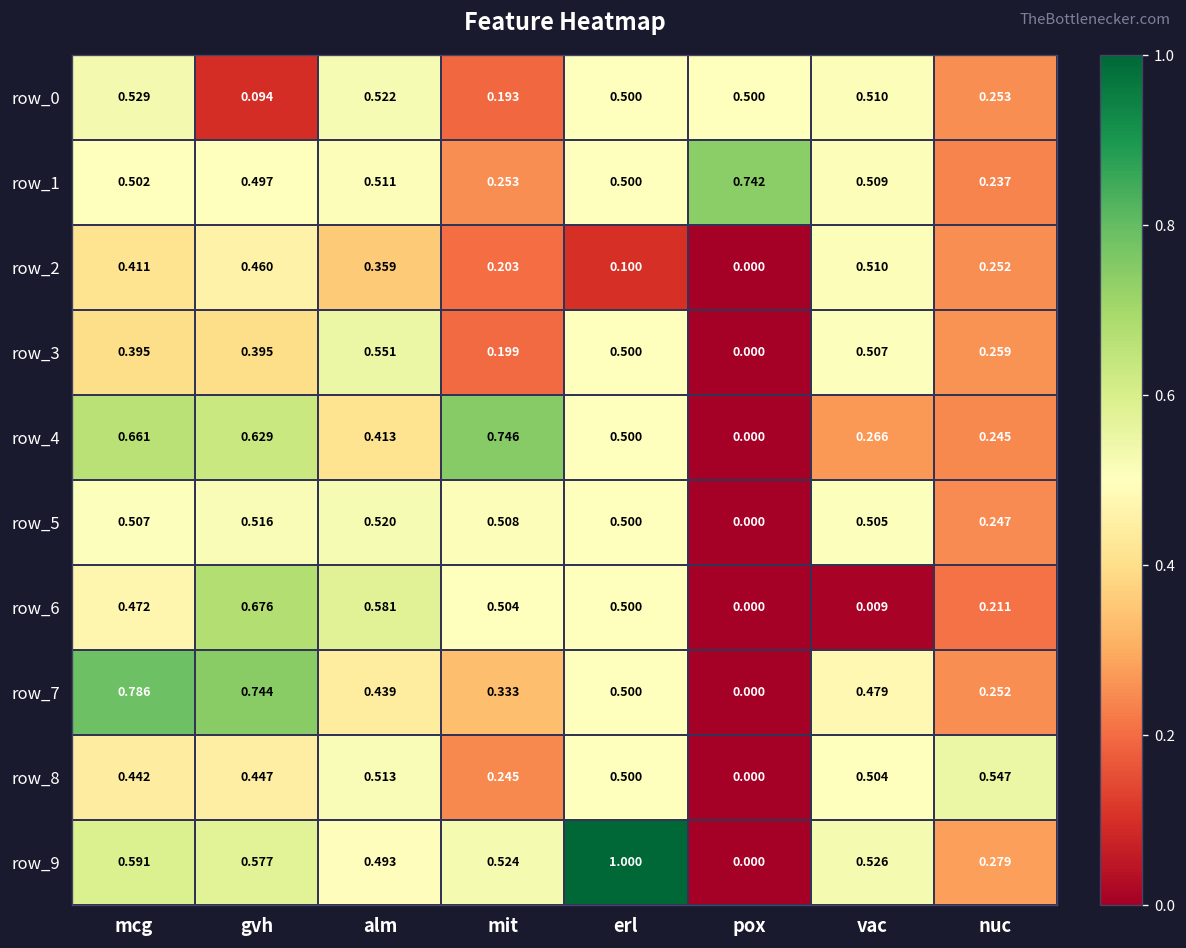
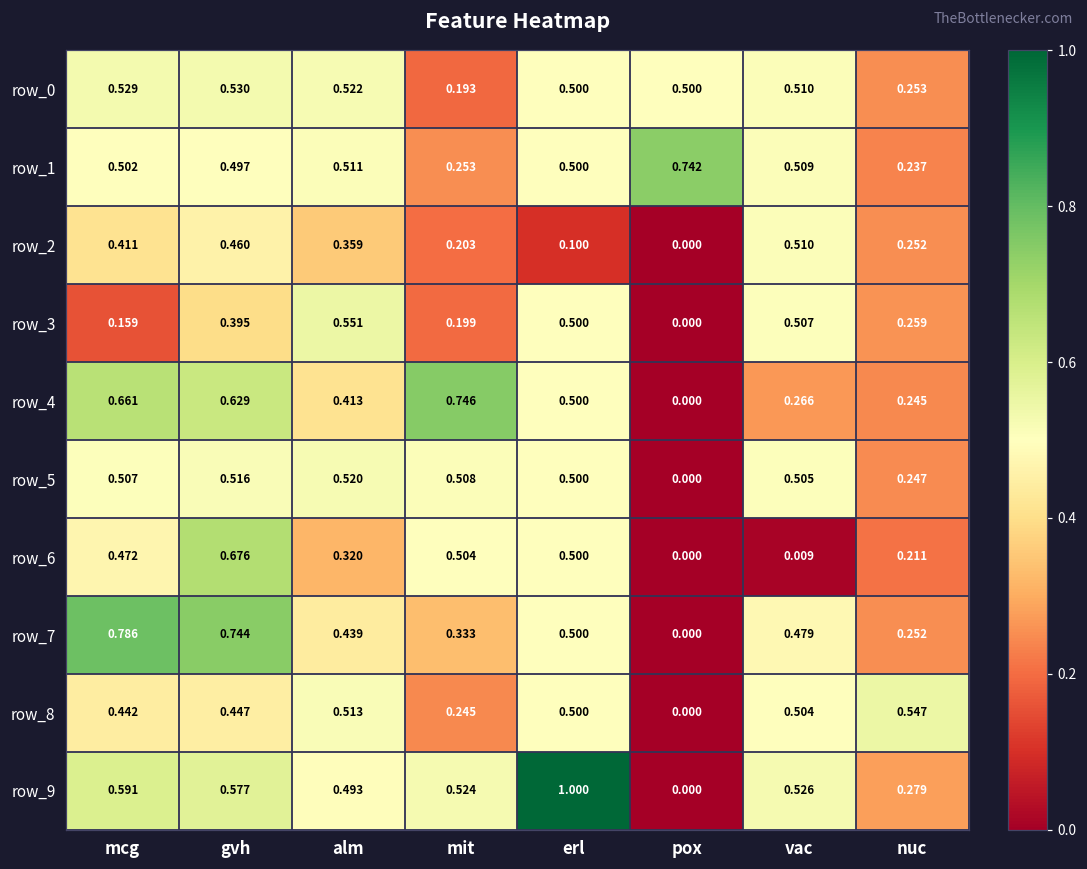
row_0, gvh: 0.094 -> 0.530
row_3, mcg: 0.395 -> 0.159
row_6, alm: 0.581 -> 0.320
